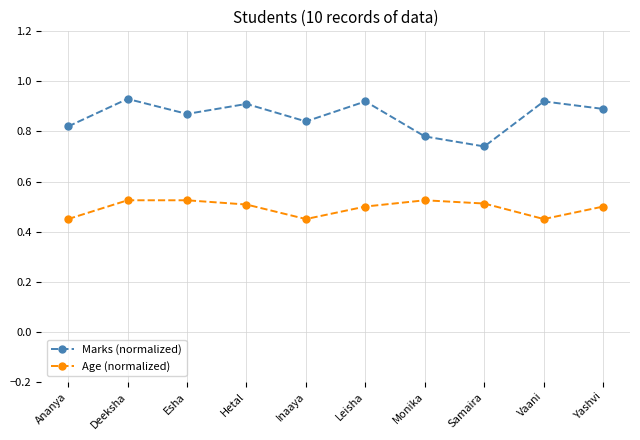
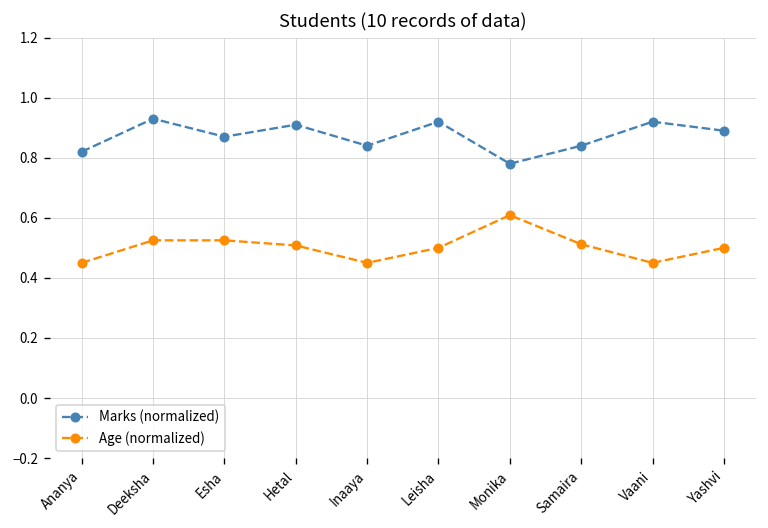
Age (normalized), Monika: 0.53 -> 0.61
Marks (normalized), Samaira: 0.74 -> 0.84
